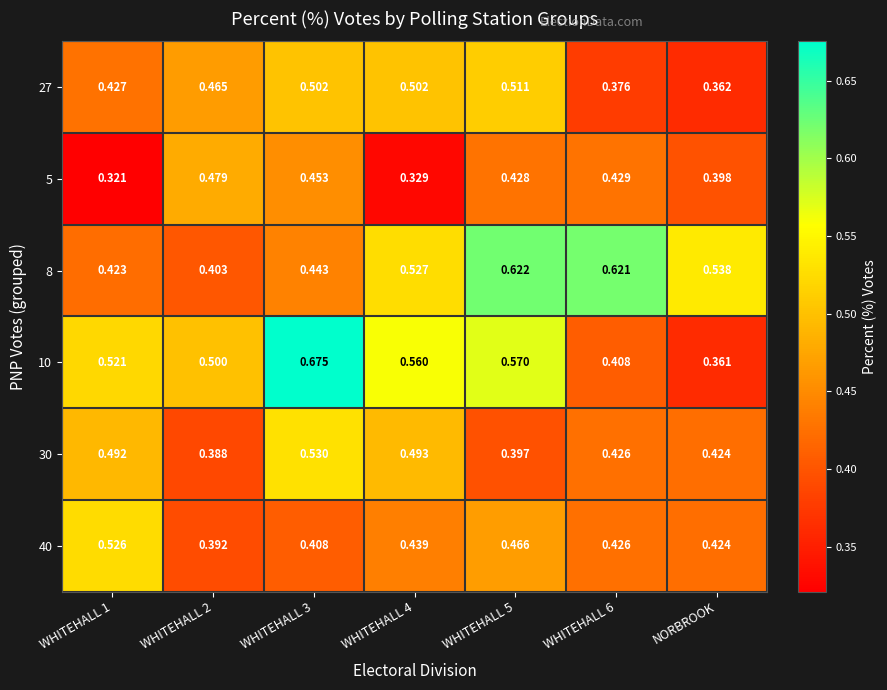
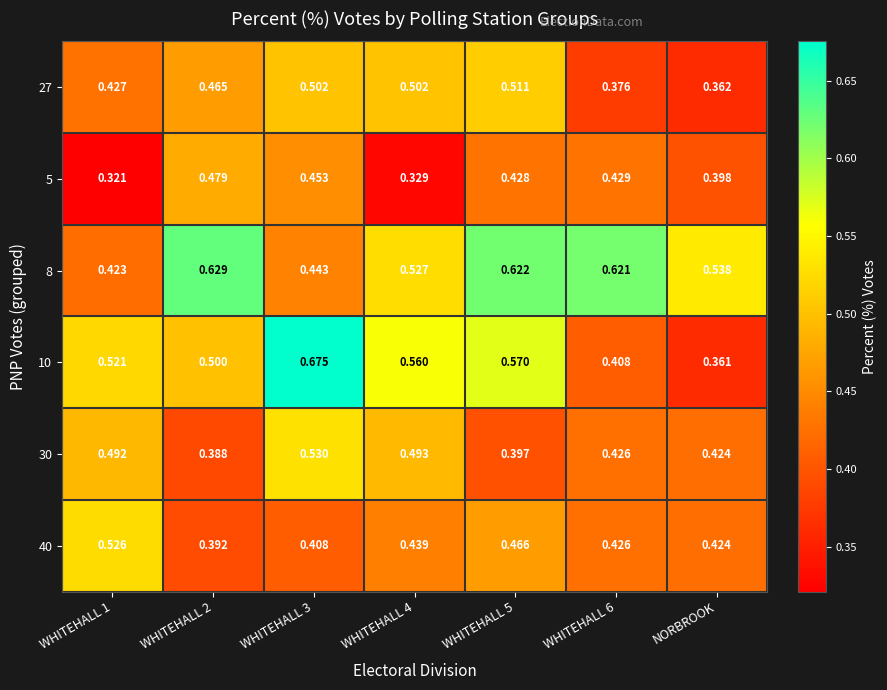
8, WHITEHALL 2: 0.403 -> 0.629
